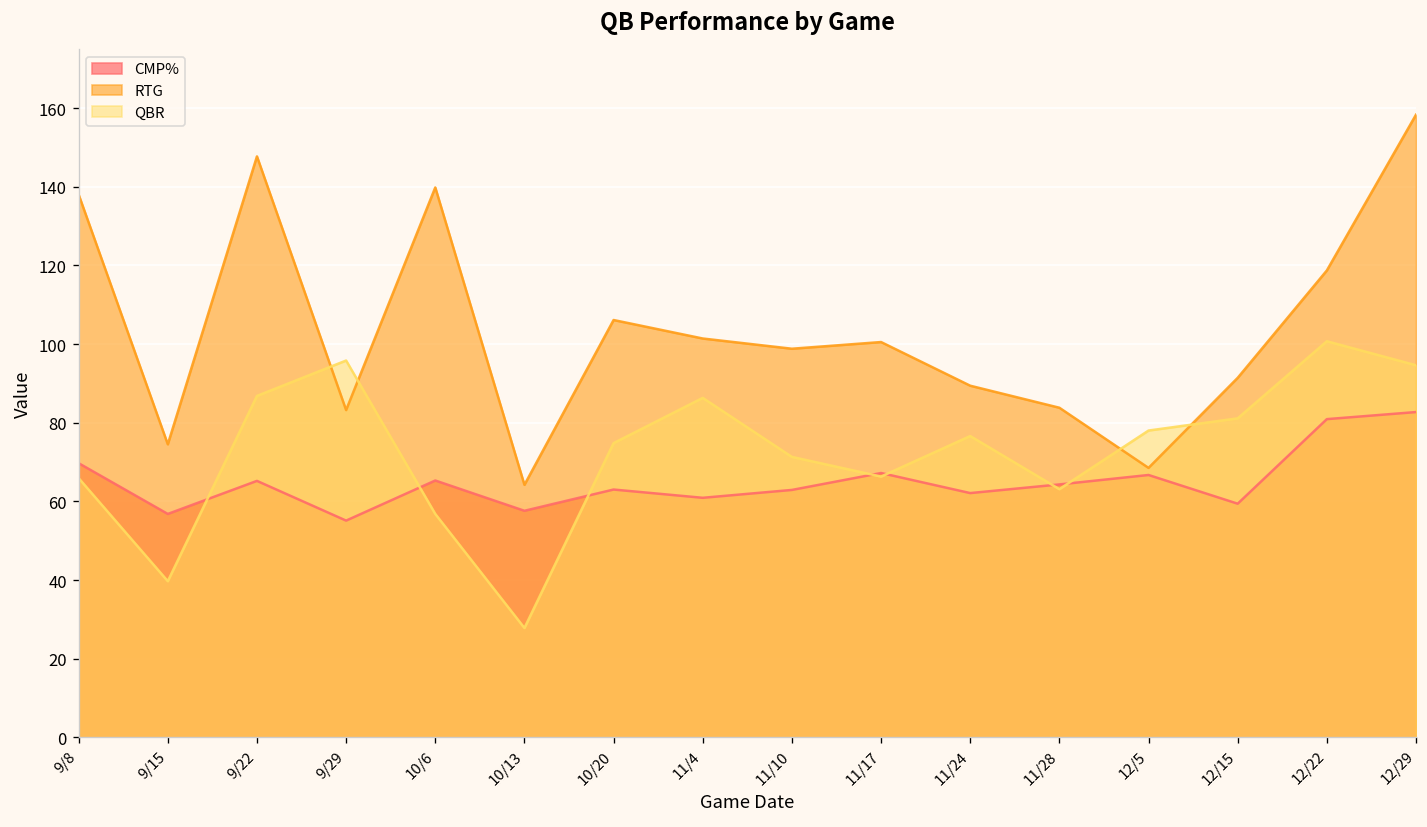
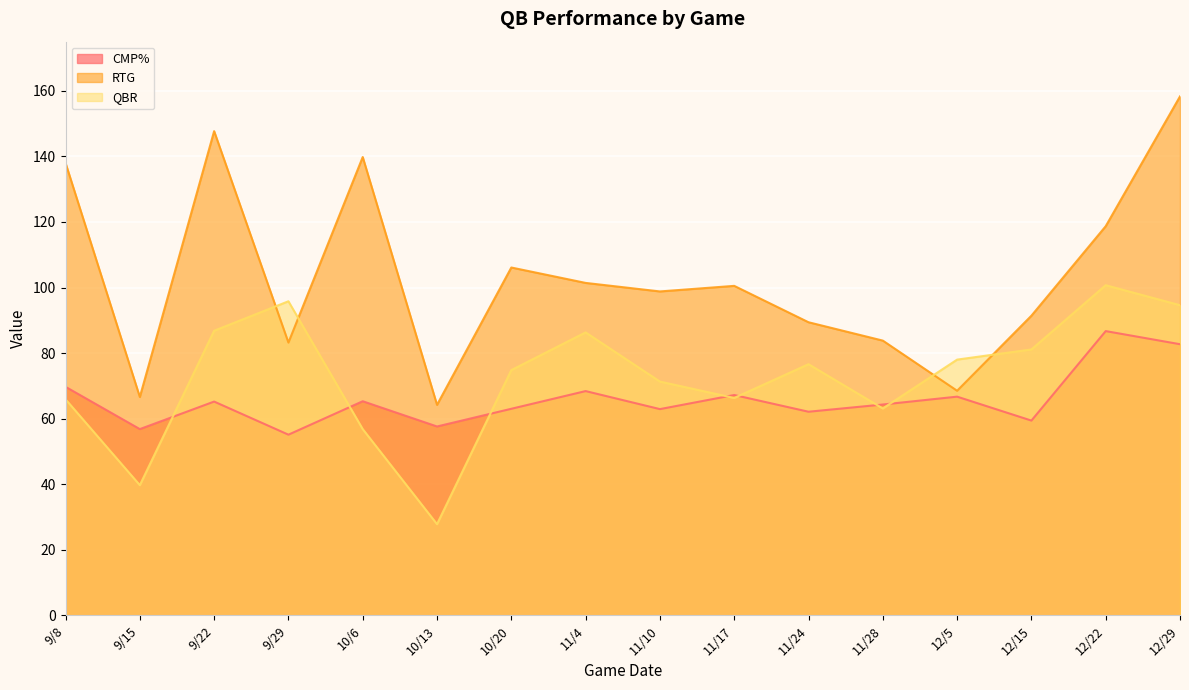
RTG, 9/15: 75 -> 67
CMP%, 11/4: 61 -> 68
CMP%, 12/22: 81 -> 87
